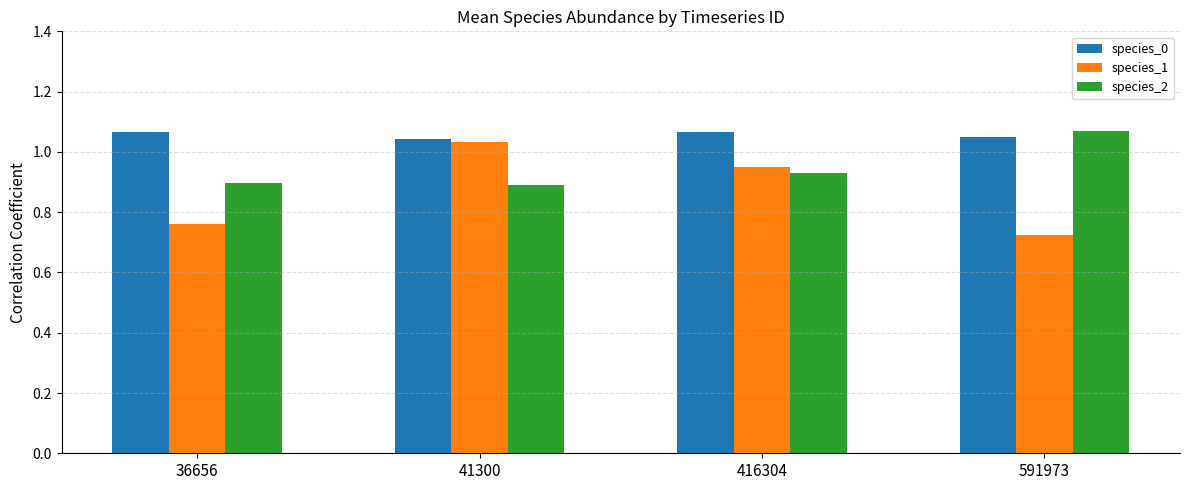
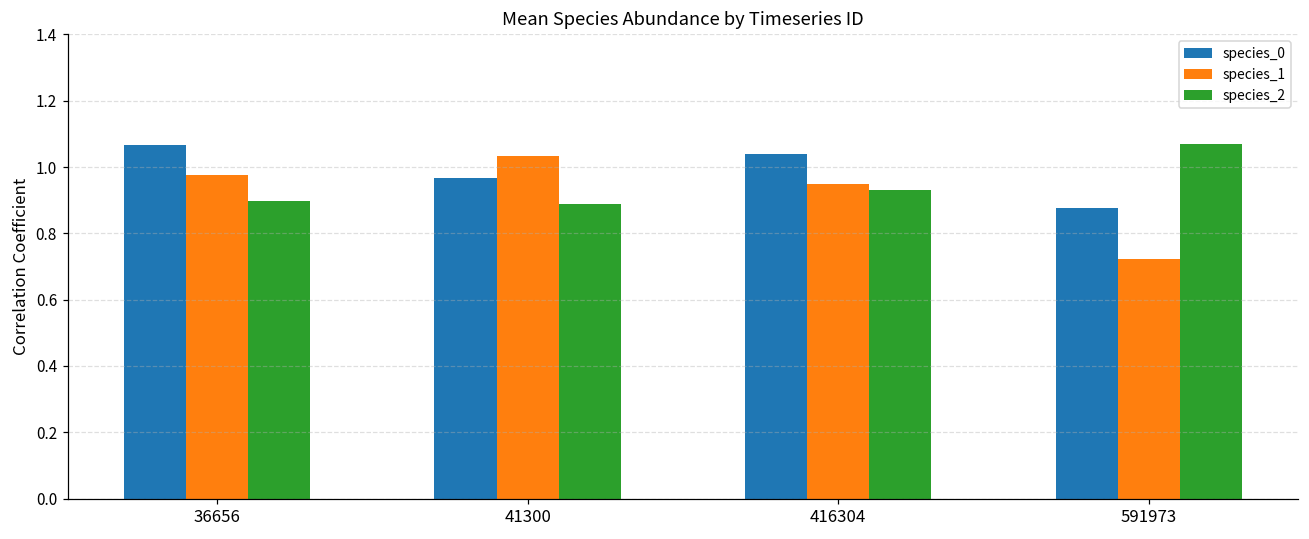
species_1, 36656: 0.76 -> 0.98
species_0, 41300: 1.04 -> 0.97
species_0, 416304: 1.07 -> 1.04
species_0, 591973: 1.05 -> 0.88
